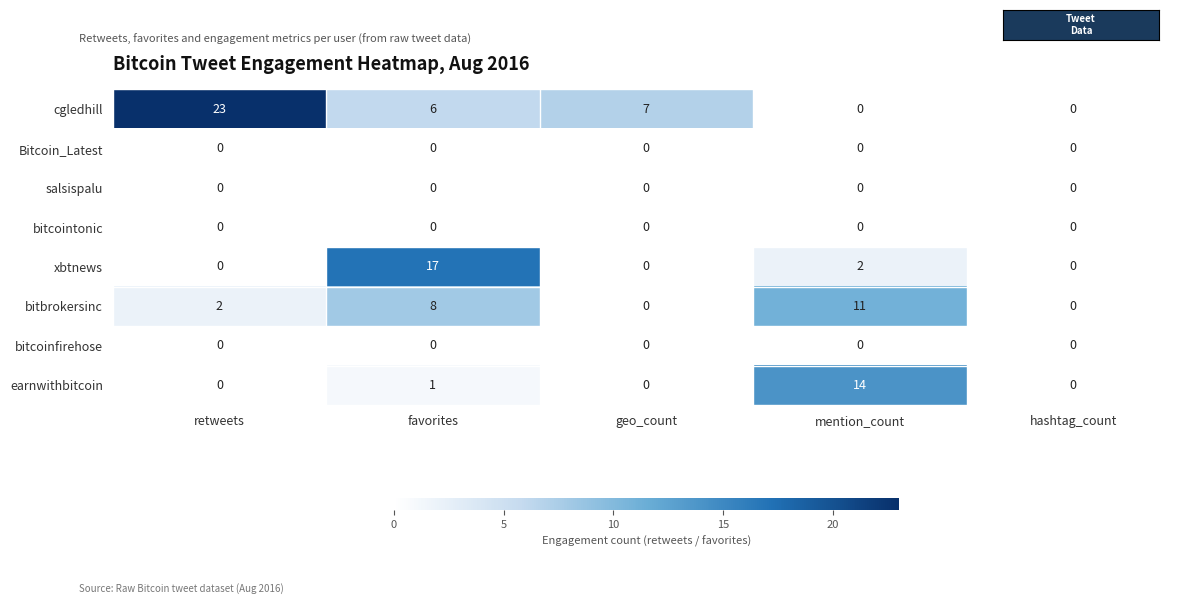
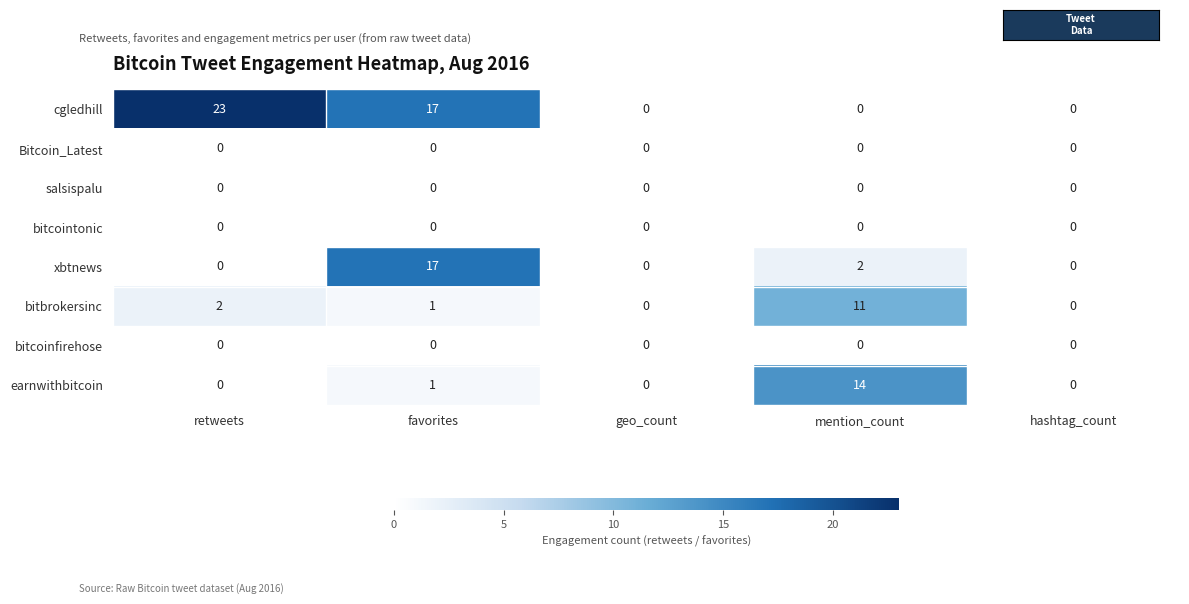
cgledhill, favorites: 6 -> 17
cgledhill, geo_count: 7 -> 0
bitbrokersinc, favorites: 8 -> 1
